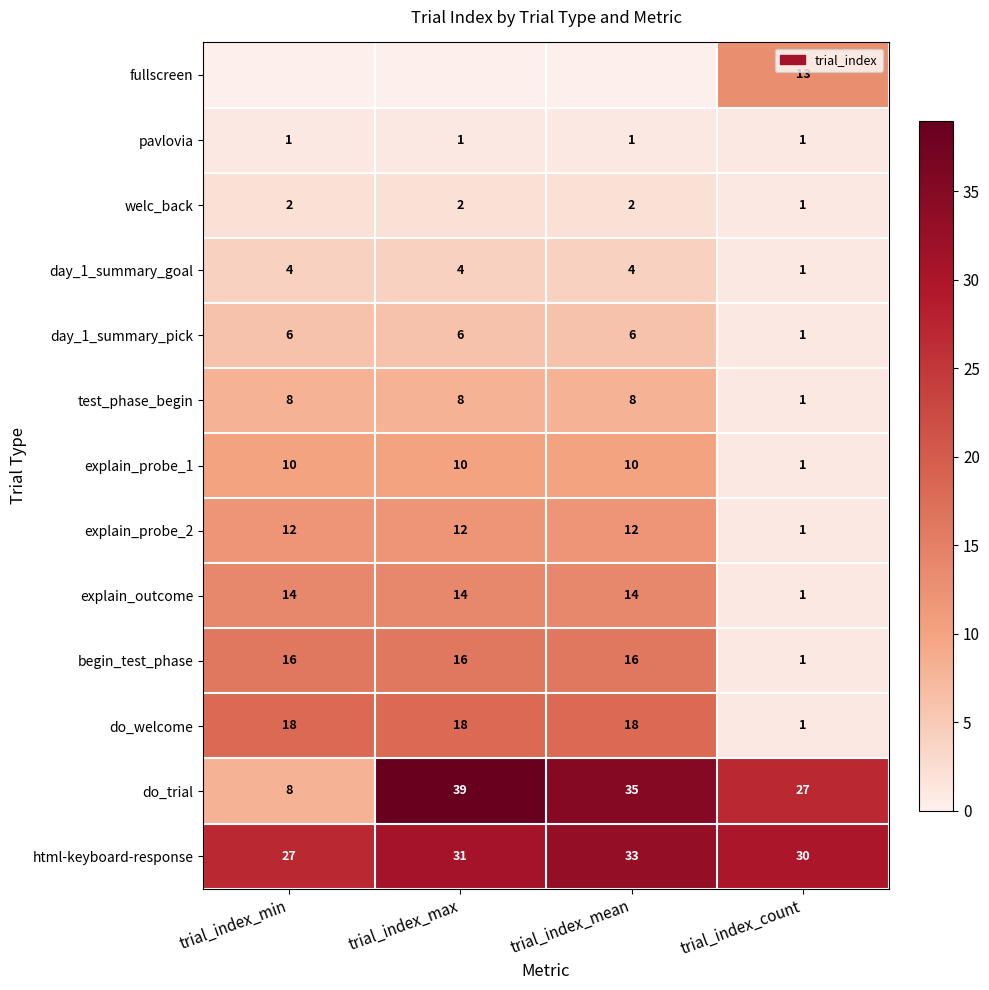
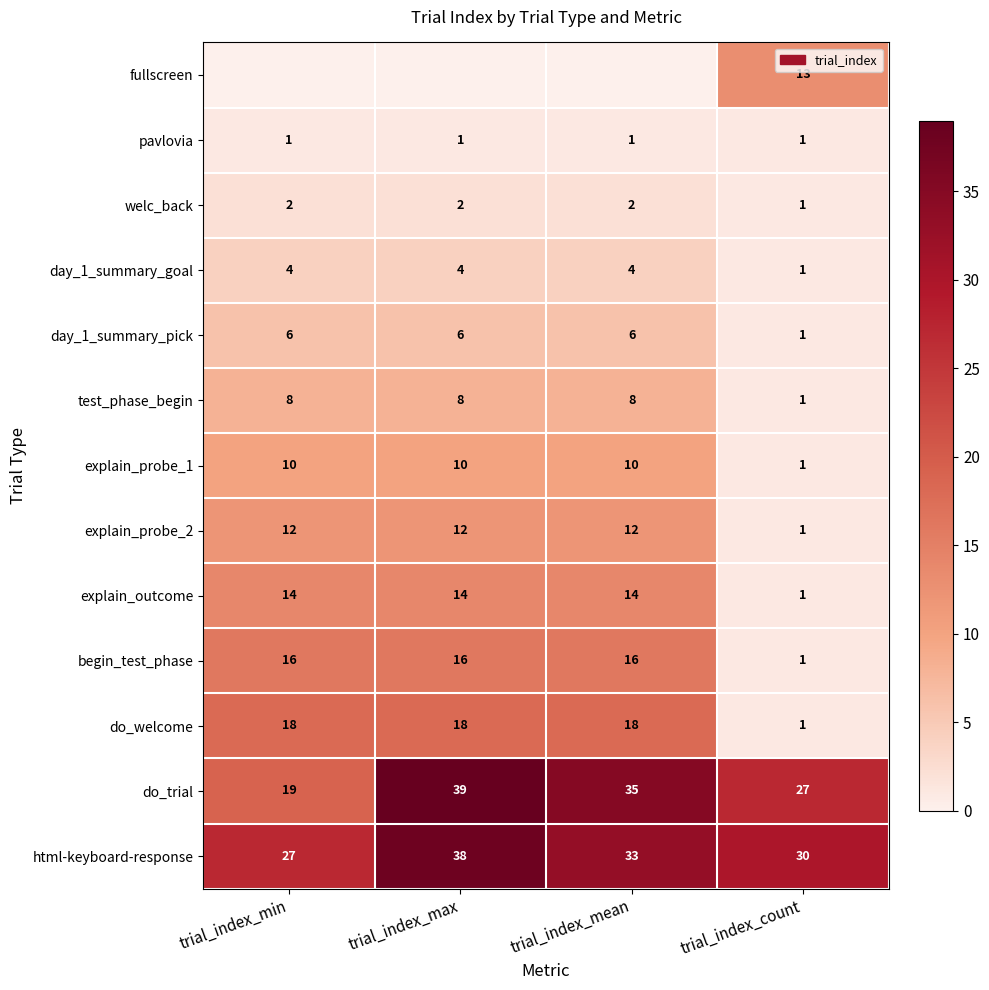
do_trial, trial_index_min: 8 -> 19
html-keyboard-response, trial_index_max: 31 -> 38
